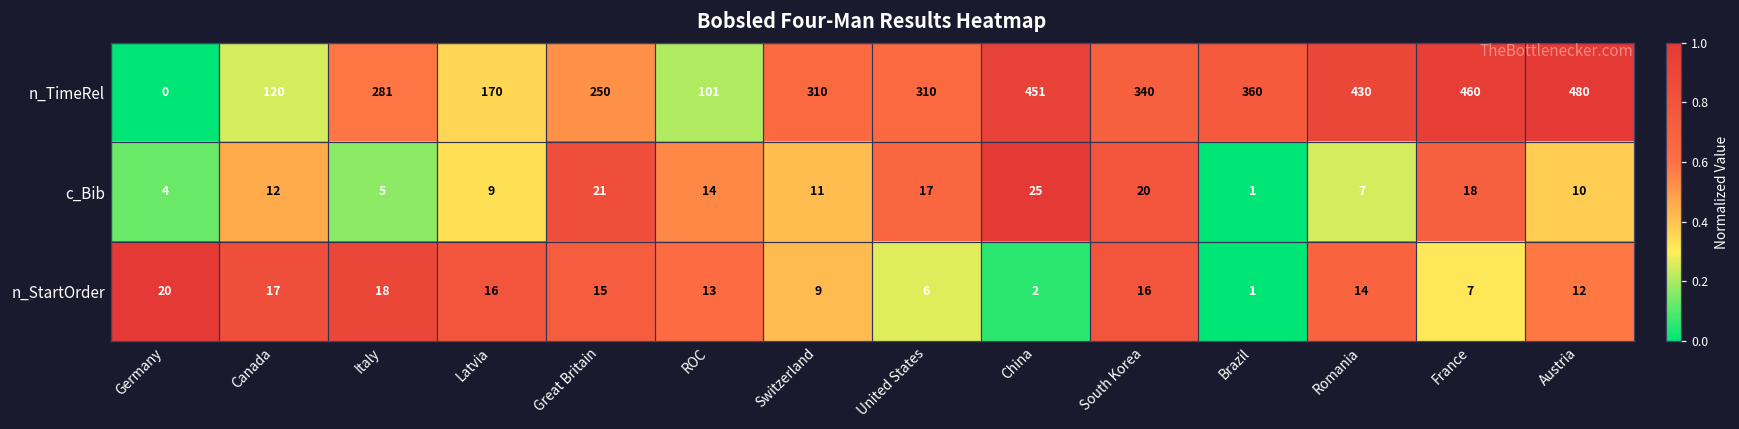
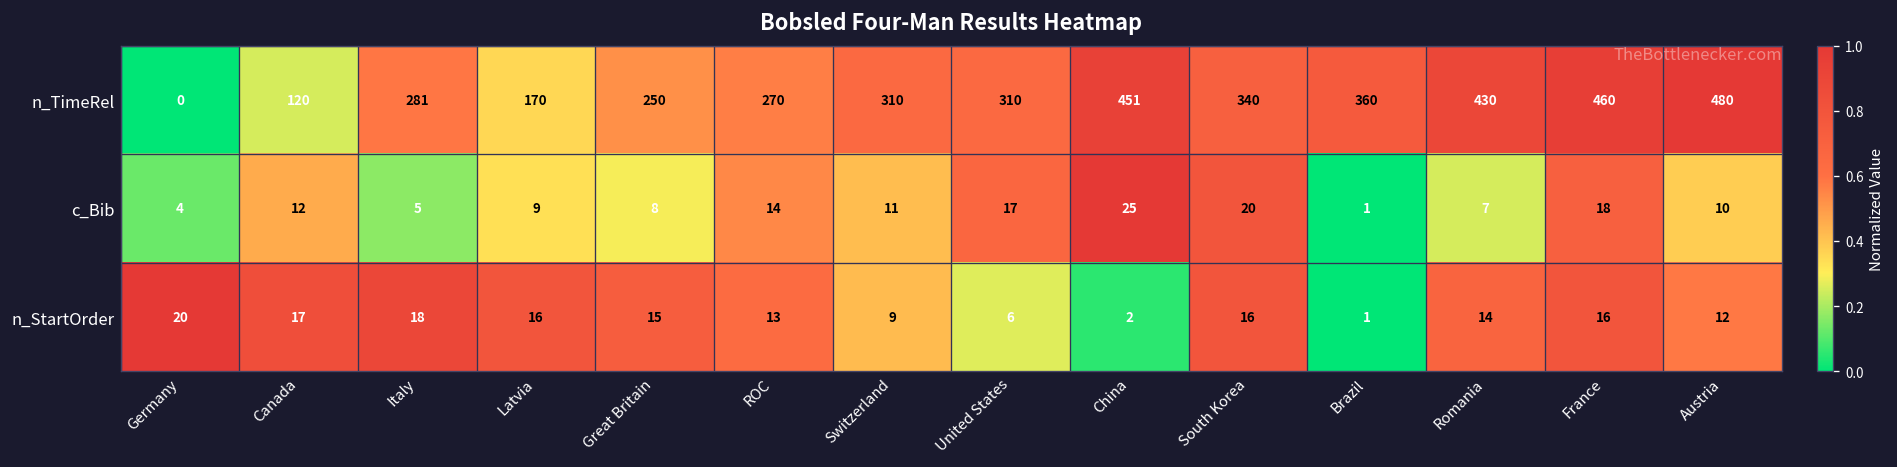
n_TimeRel, ROC: 101 -> 270
c_Bib, Great Britain: 21 -> 8
n_StartOrder, France: 7 -> 16
